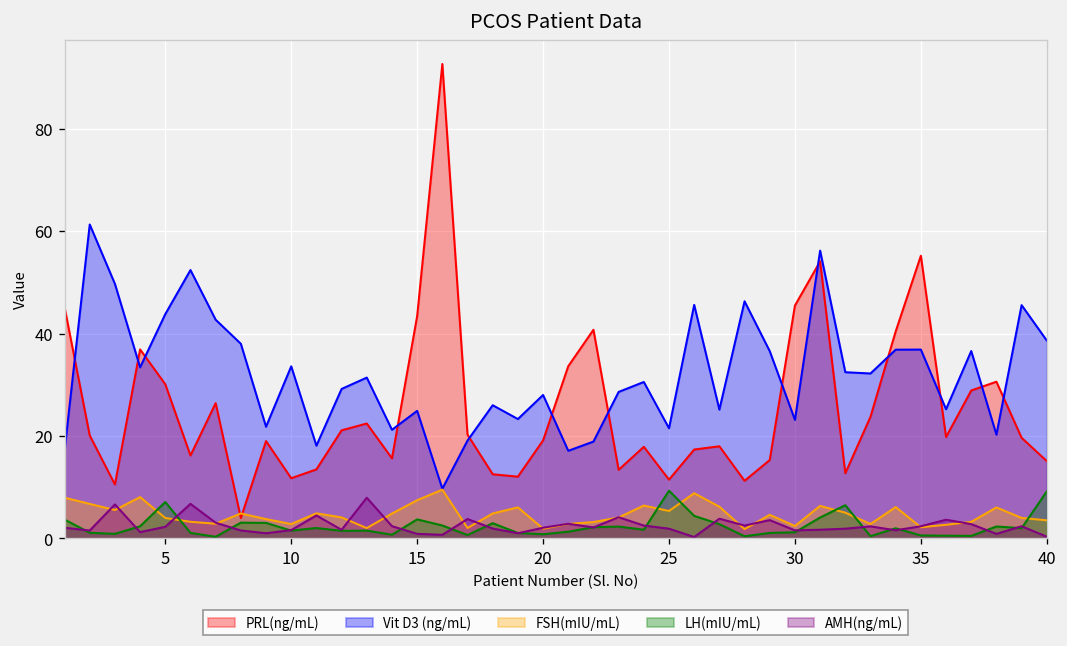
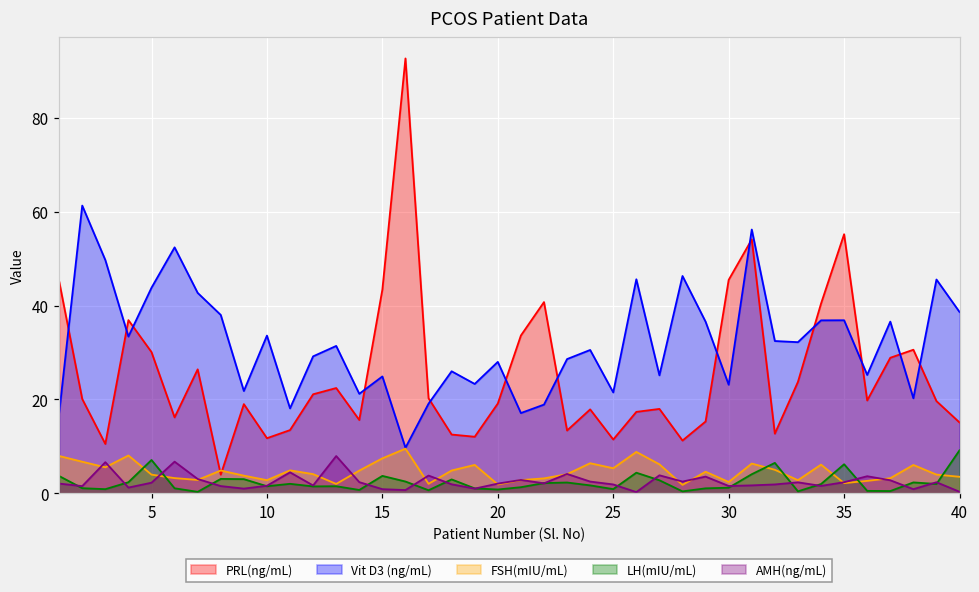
LH(mIU/mL), 25: 9 -> 1
LH(mIU/mL), 35: 1 -> 6
